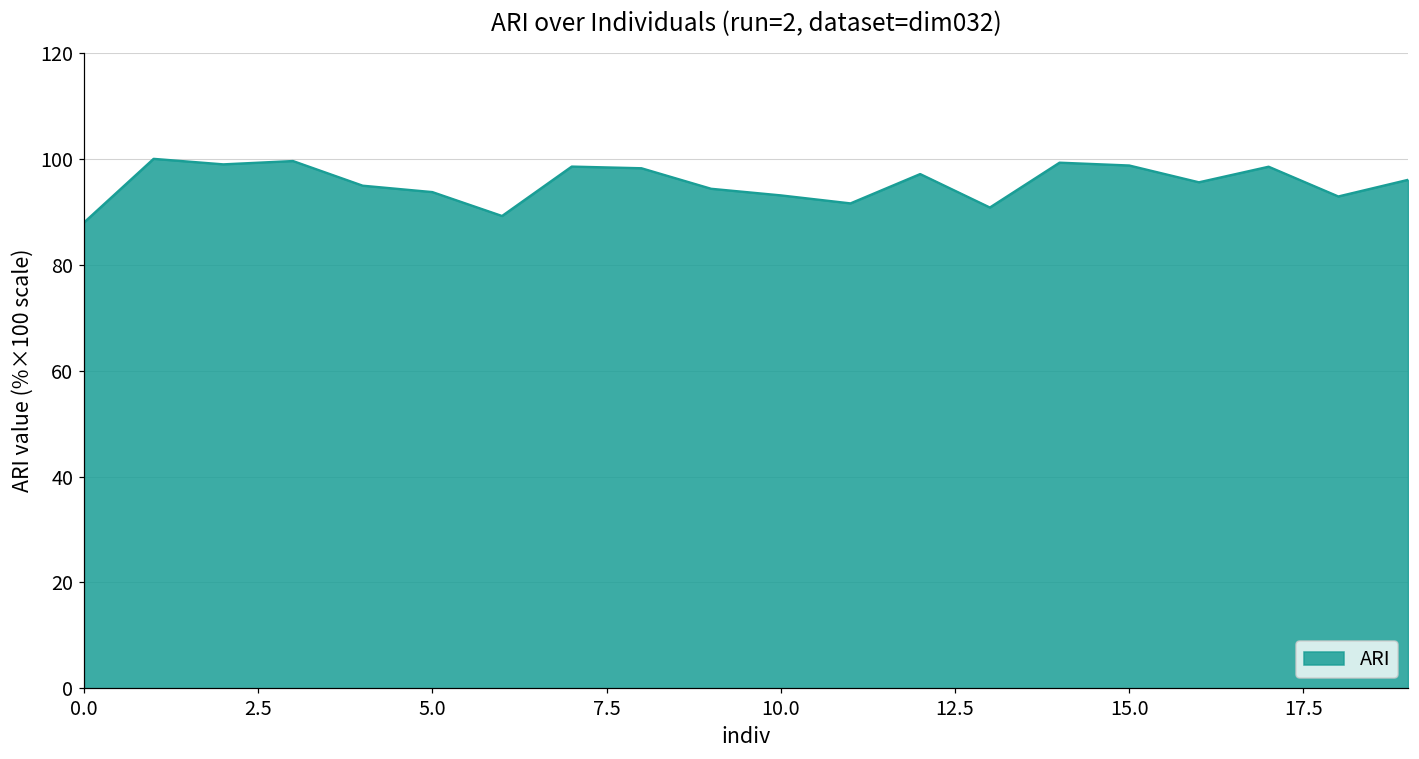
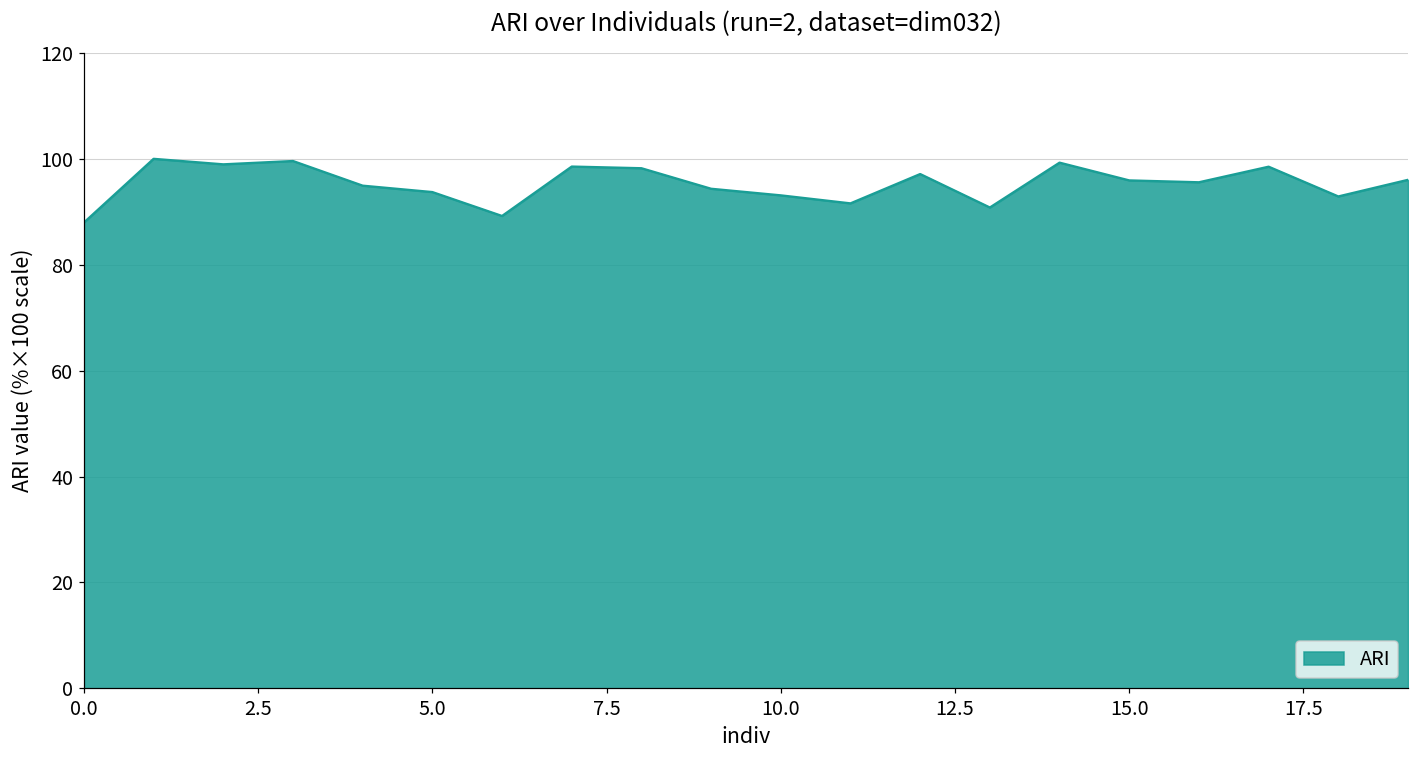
15.0: 99 -> 96
